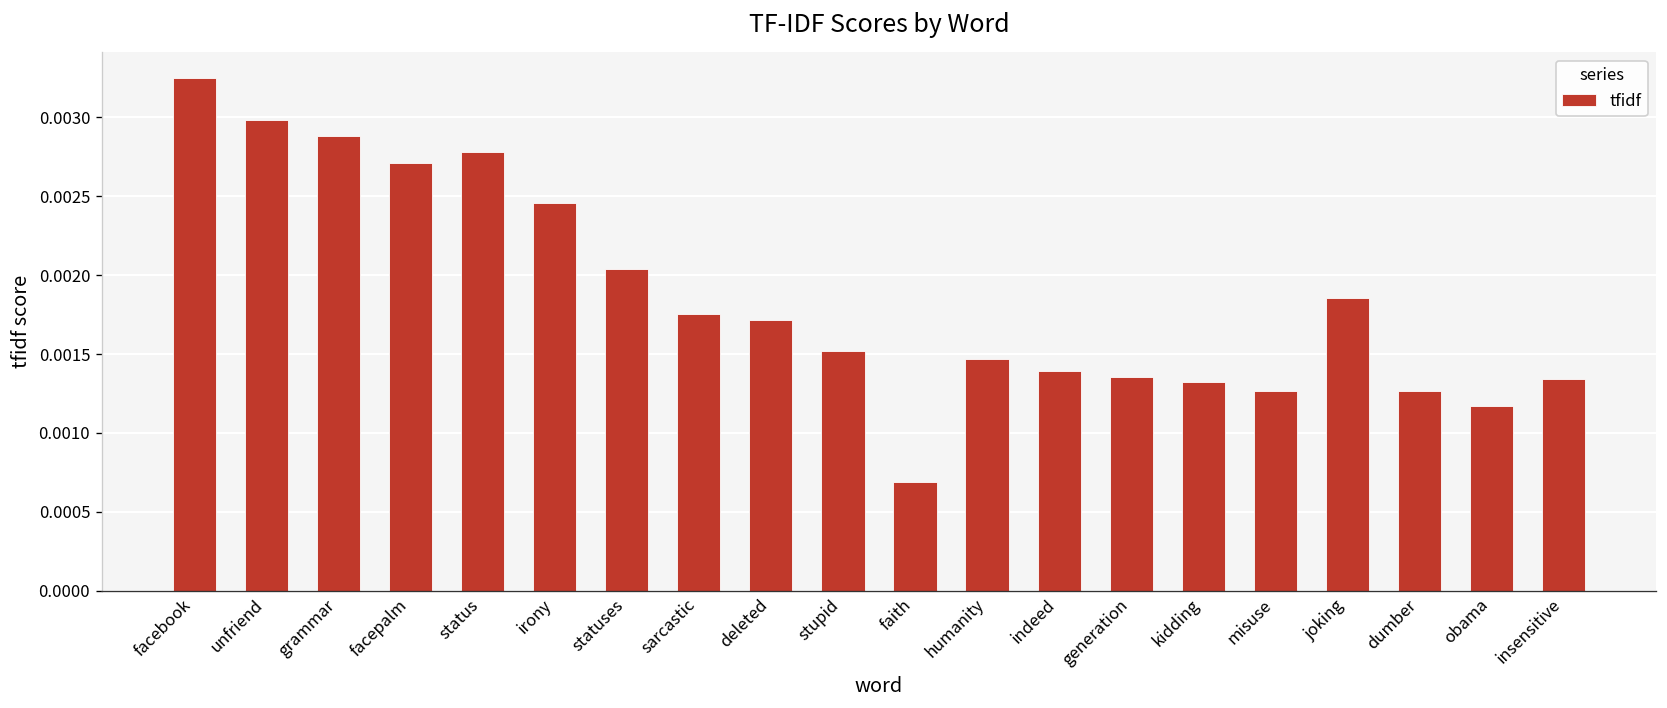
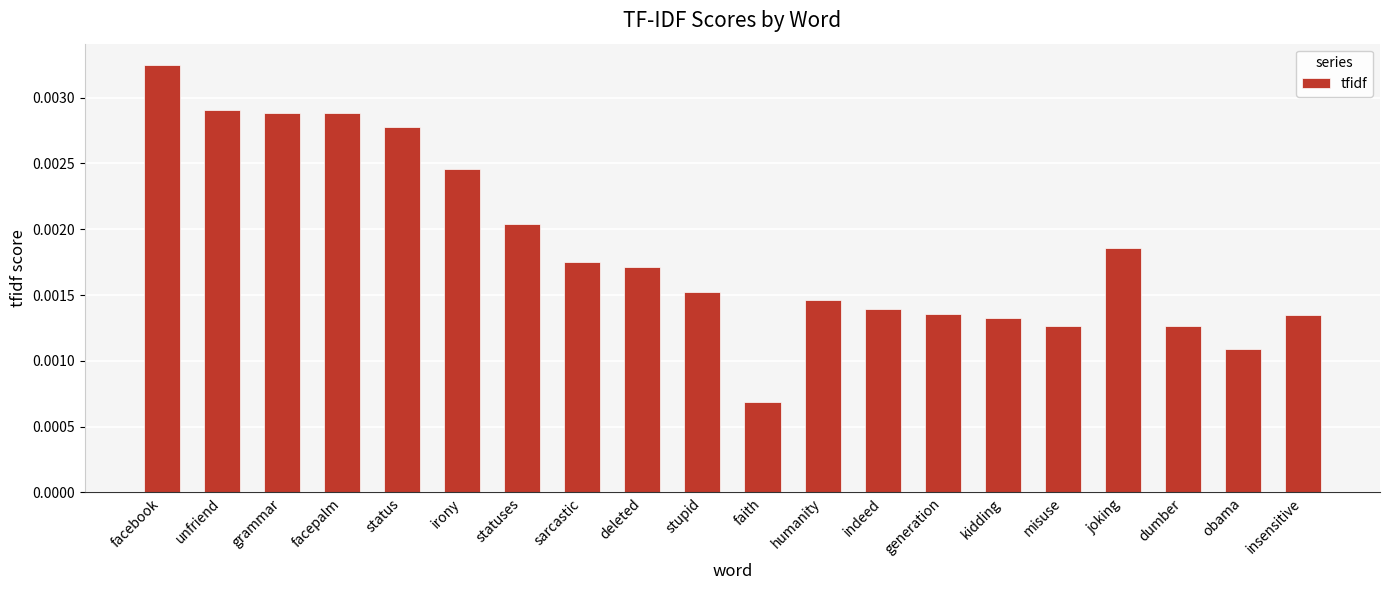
unfriend: 0.00298 -> 0.00290
facepalm: 0.00271 -> 0.00288
obama: 0.00117 -> 0.00109
